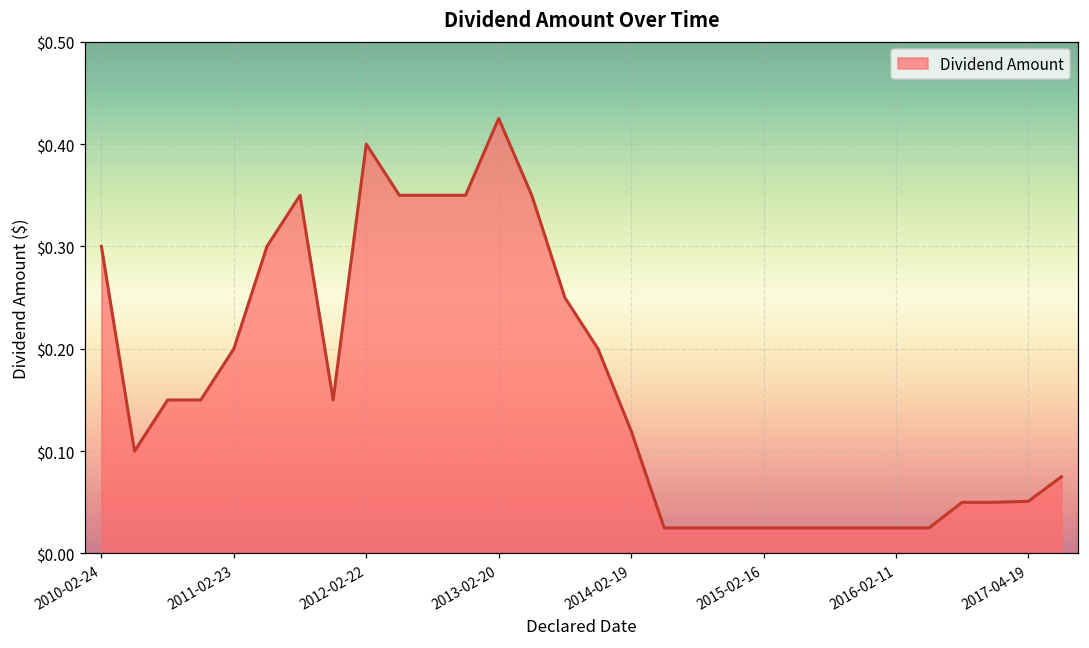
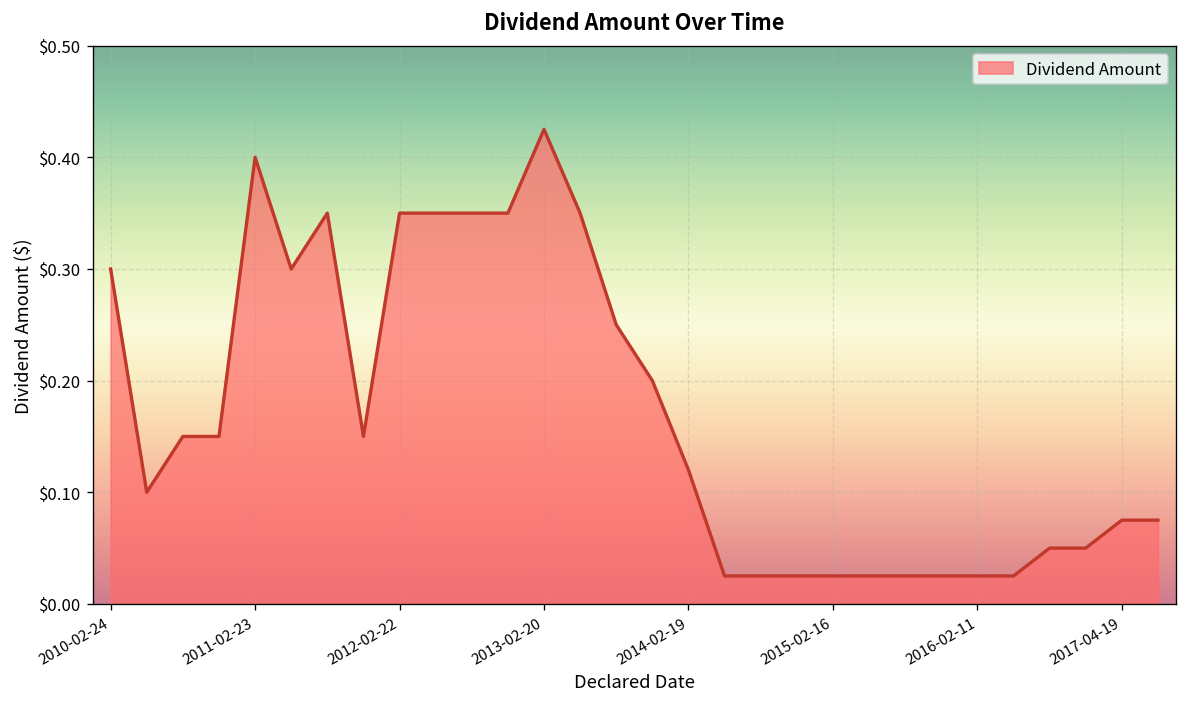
2011-02-23: $0.2 -> $0.4
2012-02-22: $0.40 -> $0.35
2017-04-19: $0.05 -> $0.08
